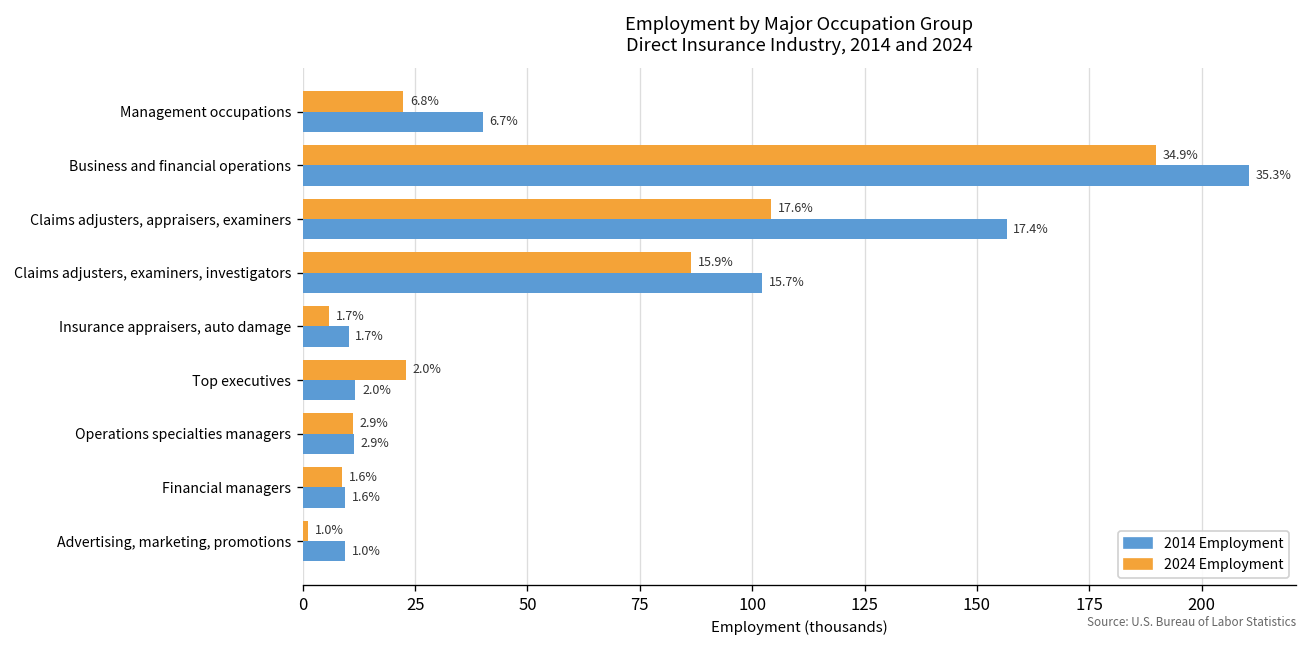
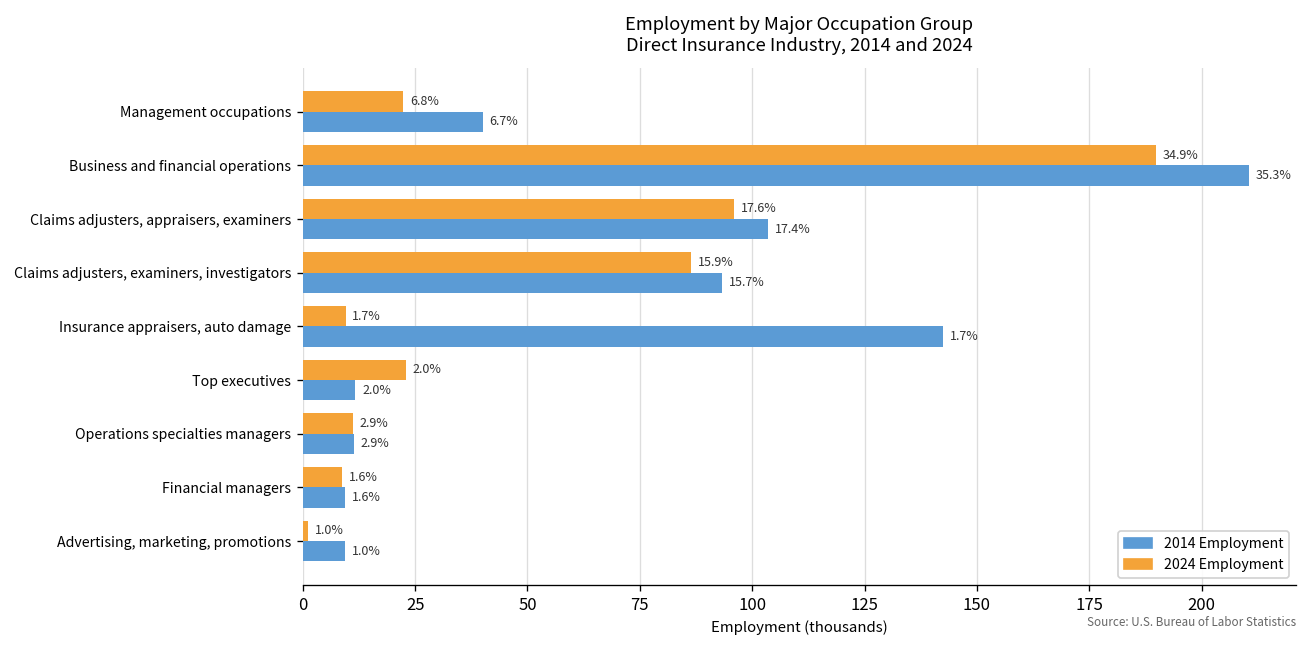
2024 Employment, Claims adjusters, appraisers, examiners: 104 -> 96
2014 Employment, Claims adjusters, appraisers, examiners: 157 -> 104
2014 Employment, Claims adjusters, examiners, investigators: 102 -> 93
2024 Employment, Insurance appraisers, auto damage: 6 -> 10
2014 Employment, Insurance appraisers, auto damage: 10 -> 142
